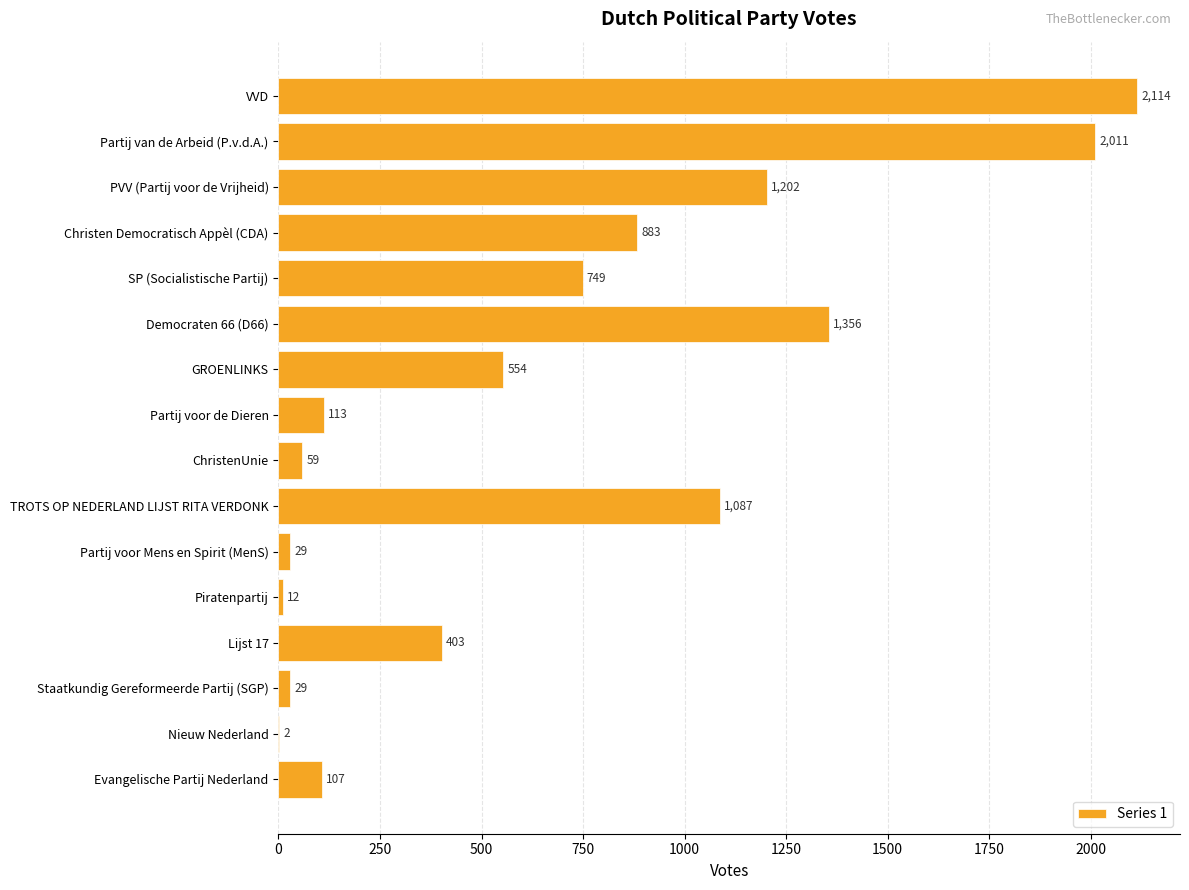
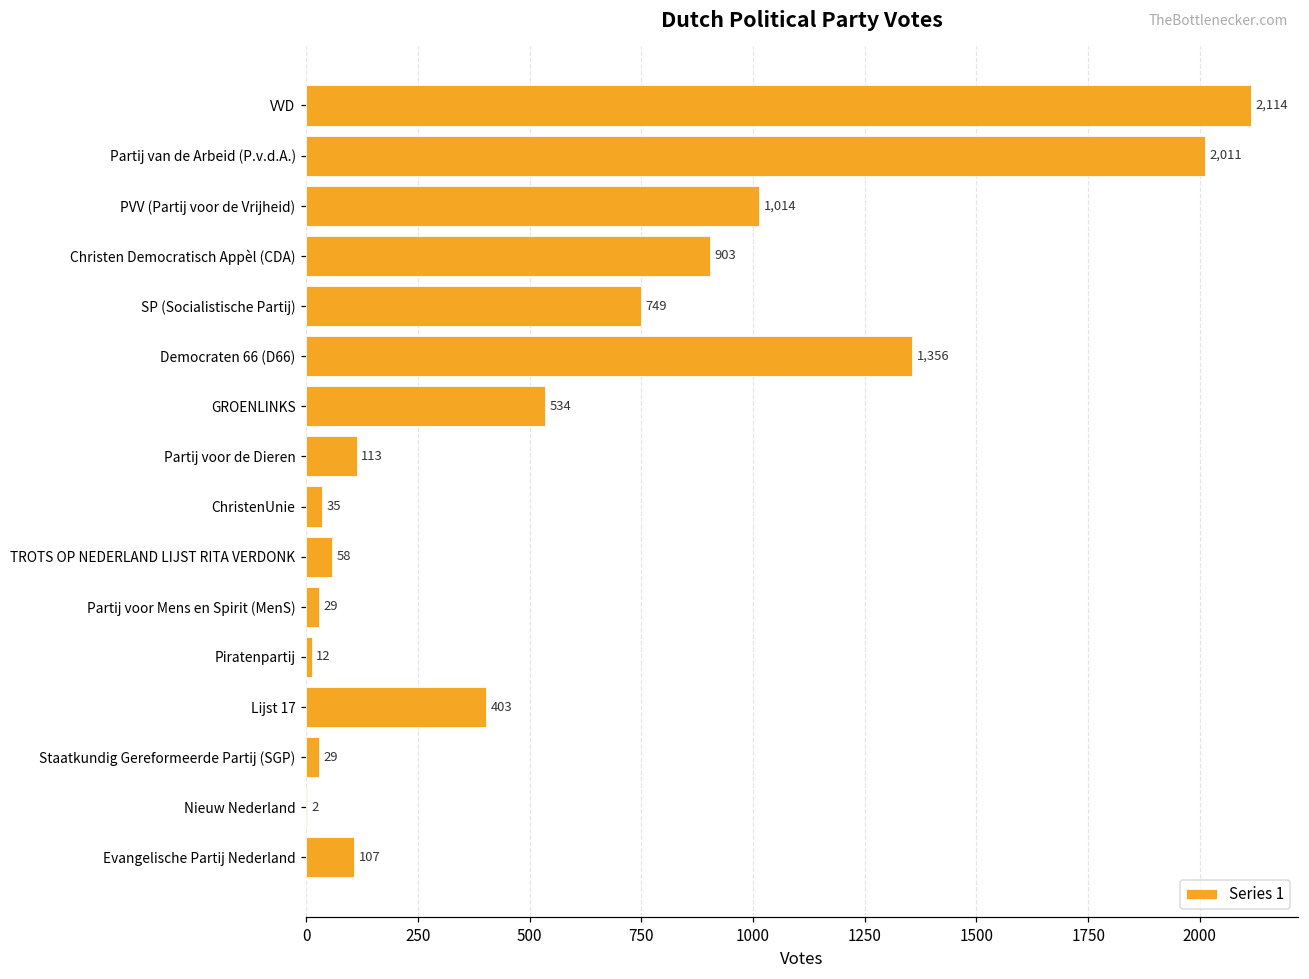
PVV (Partij voor de Vrijheid): 1,202 -> 1,014
Christen Democratisch Appèl (CDA): 883 -> 903
GROENLINKS: 554 -> 534
ChristenUnie: 59 -> 35
TROTS OP NEDERLAND LIJST RITA VERDONK: 1,087 -> 58
